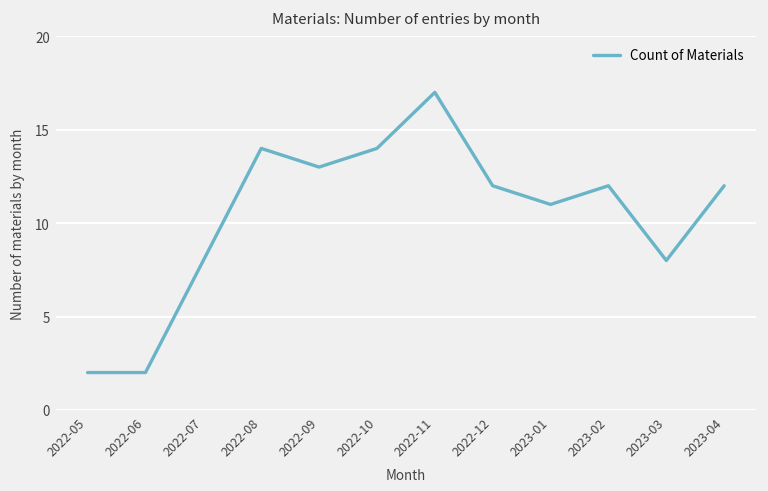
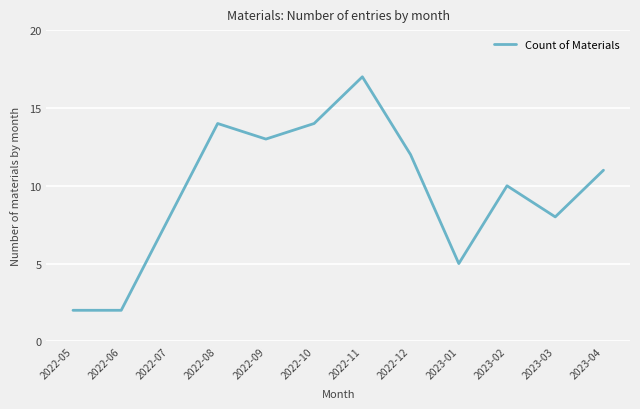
2023-01: 11 -> 5
2023-02: 12 -> 10
2023-04: 12 -> 11
